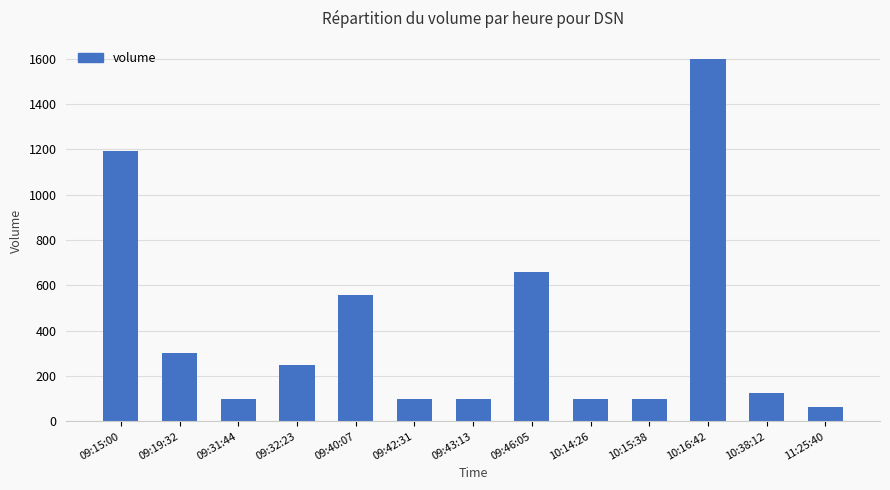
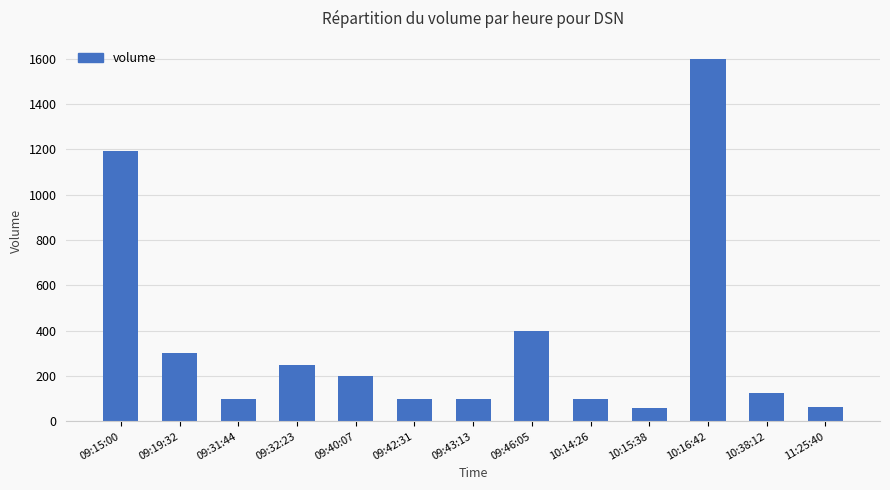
09:40:07: 560 -> 200
09:46:05: 660 -> 400
10:15:38: 100 -> 60
